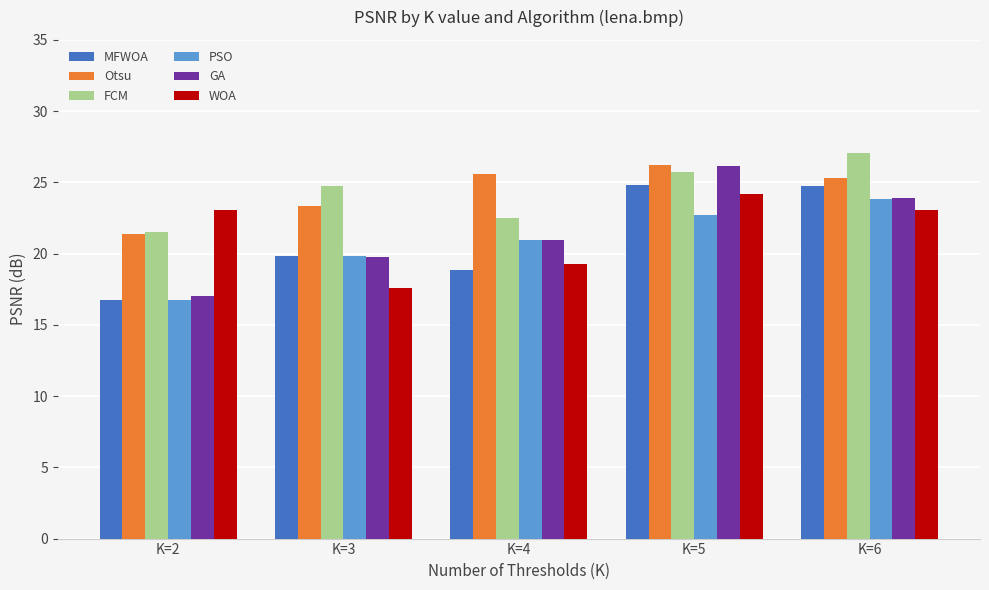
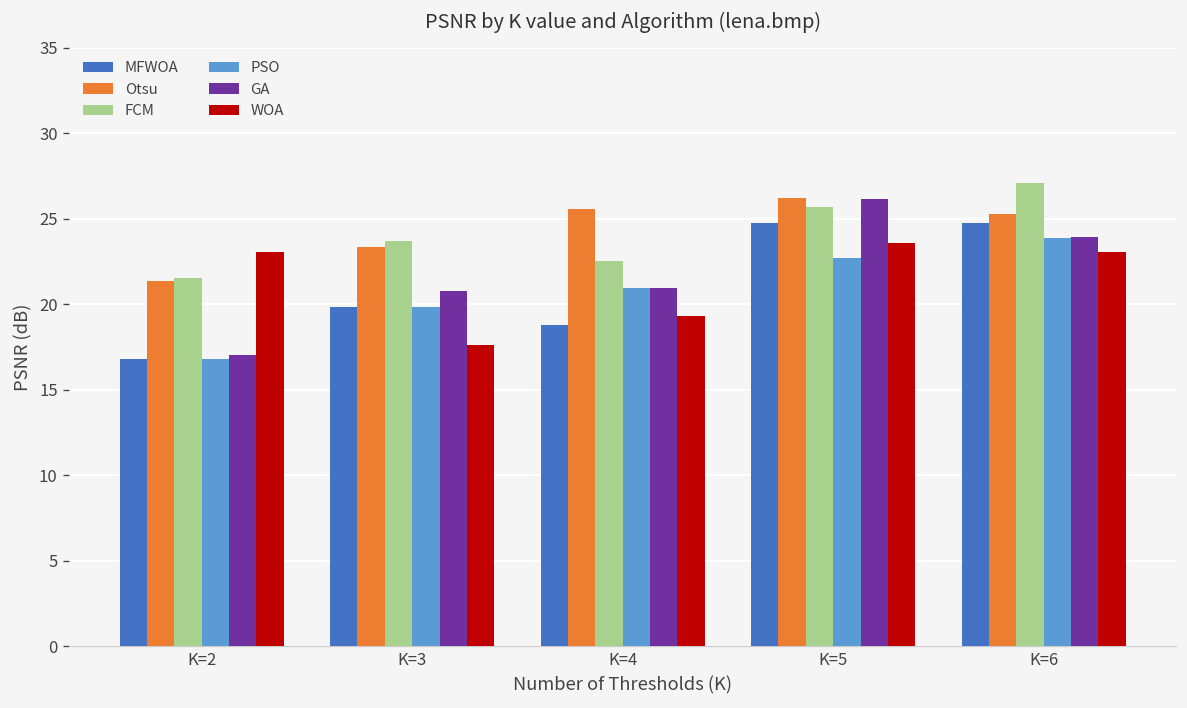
FCM, K=3: 24.8 -> 23.7
GA, K=3: 19.8 -> 20.8
WOA, K=5: 24.2 -> 23.6
